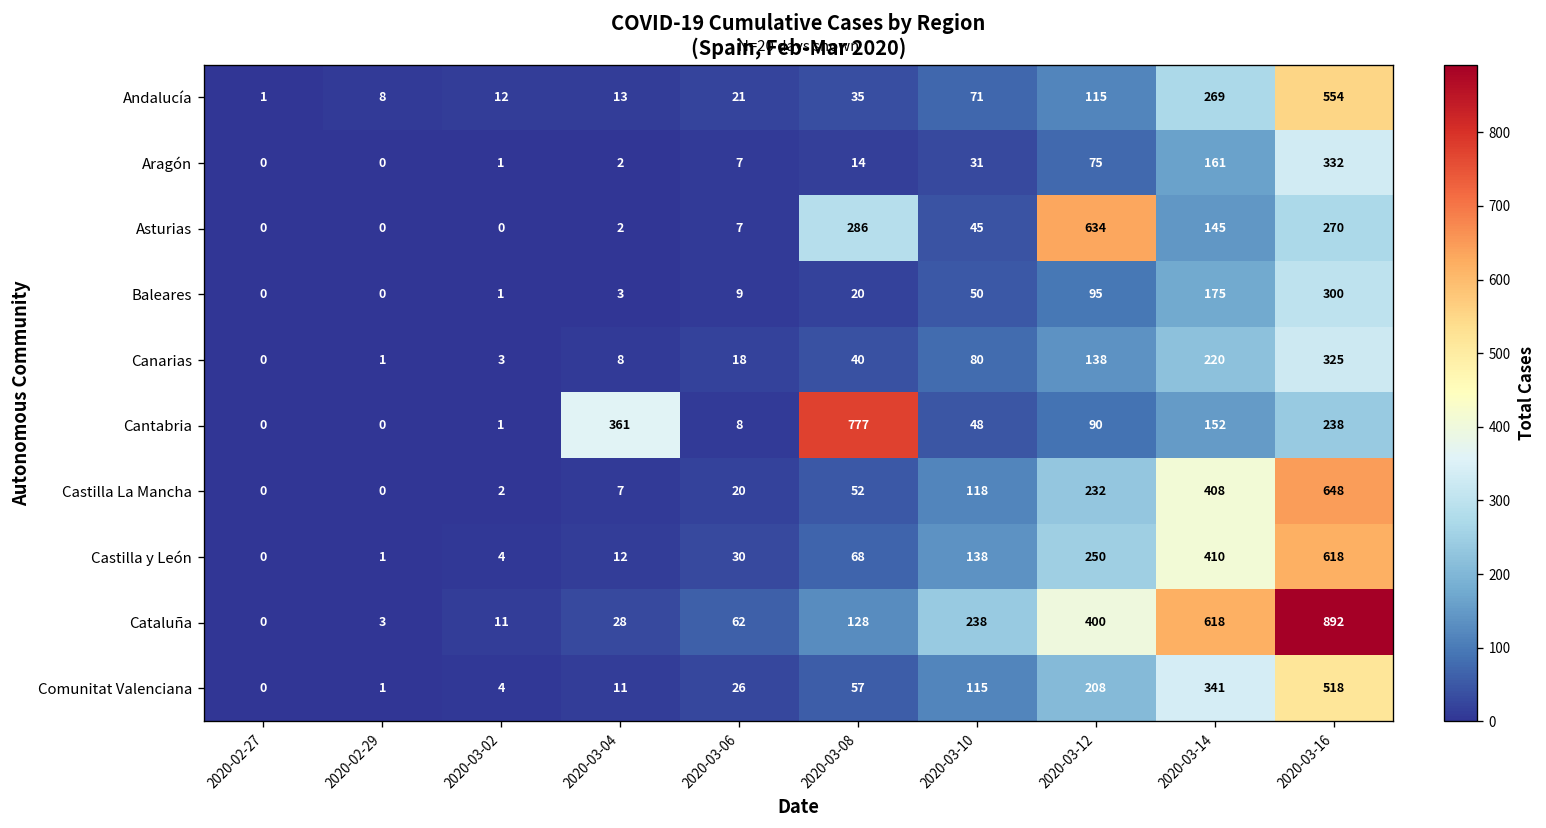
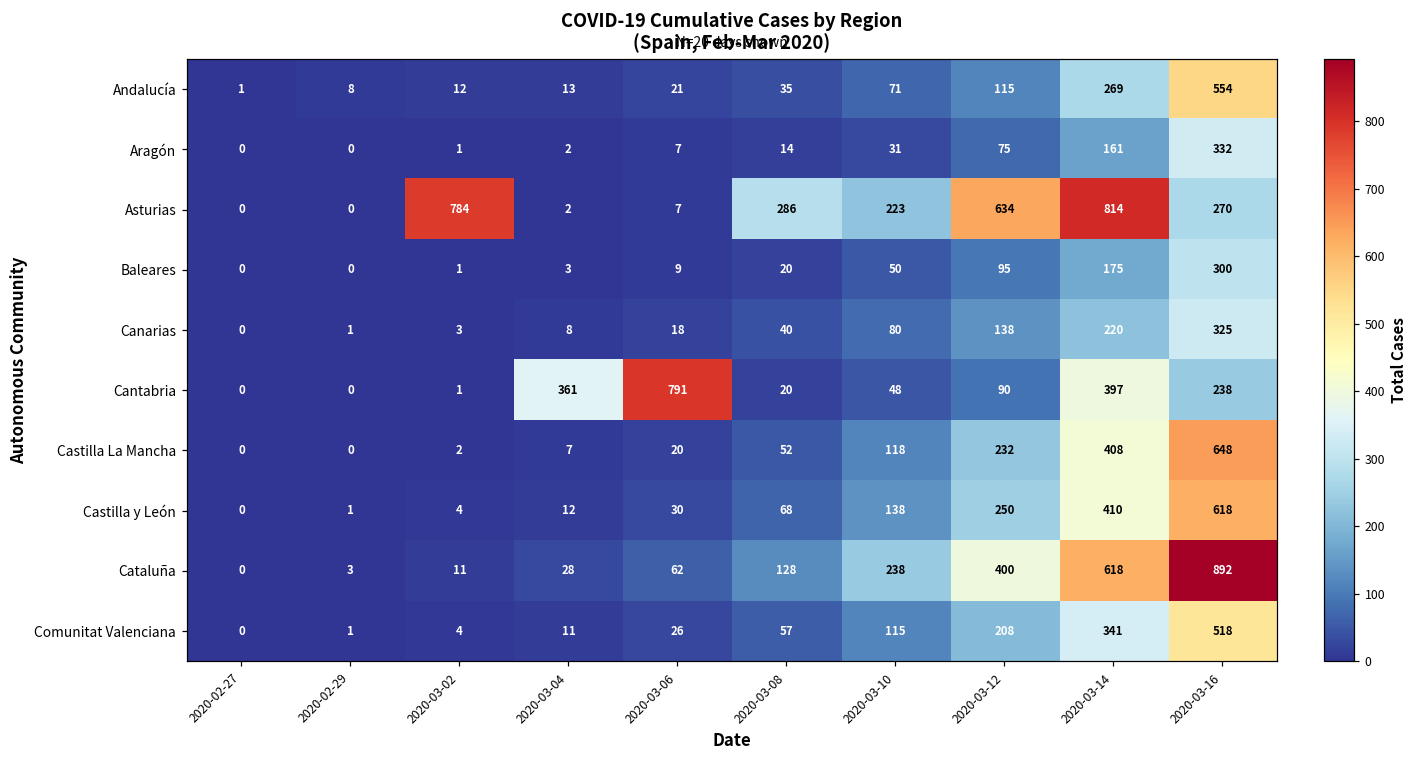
Asturias, 2020-03-02: 0 -> 784
Asturias, 2020-03-10: 45 -> 223
Asturias, 2020-03-14: 145 -> 814
Cantabria, 2020-03-06: 8 -> 791
Cantabria, 2020-03-08: 777 -> 20
Cantabria, 2020-03-14: 152 -> 397
